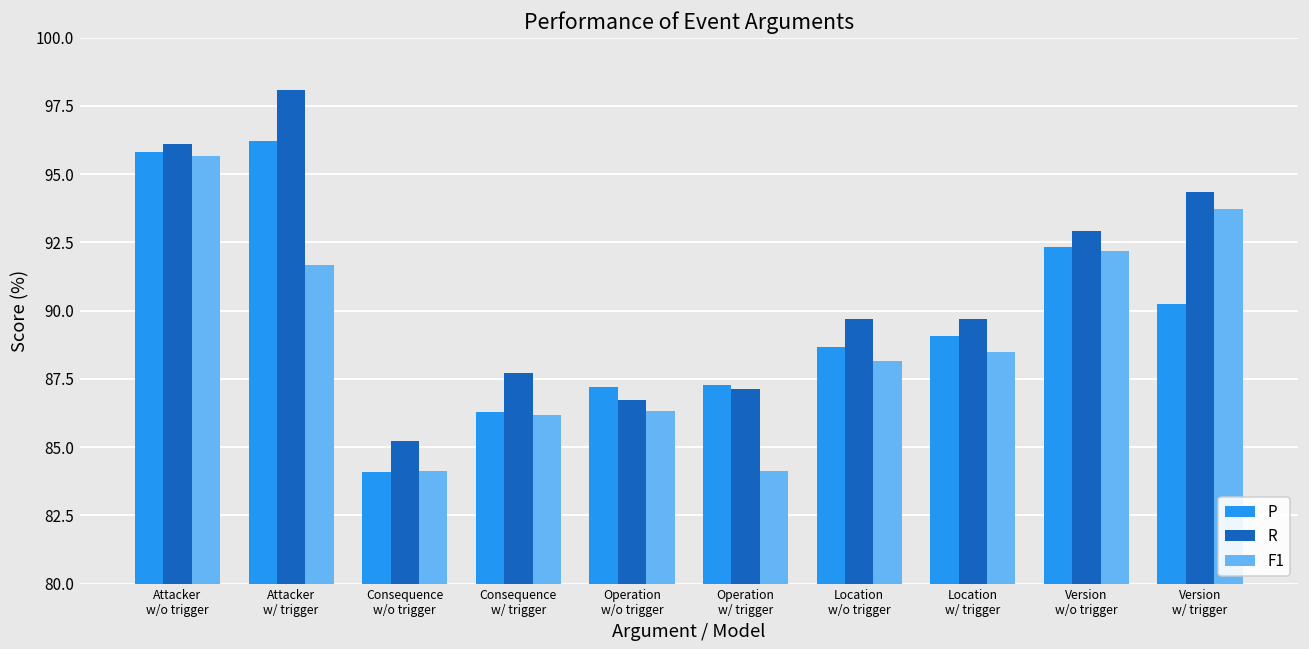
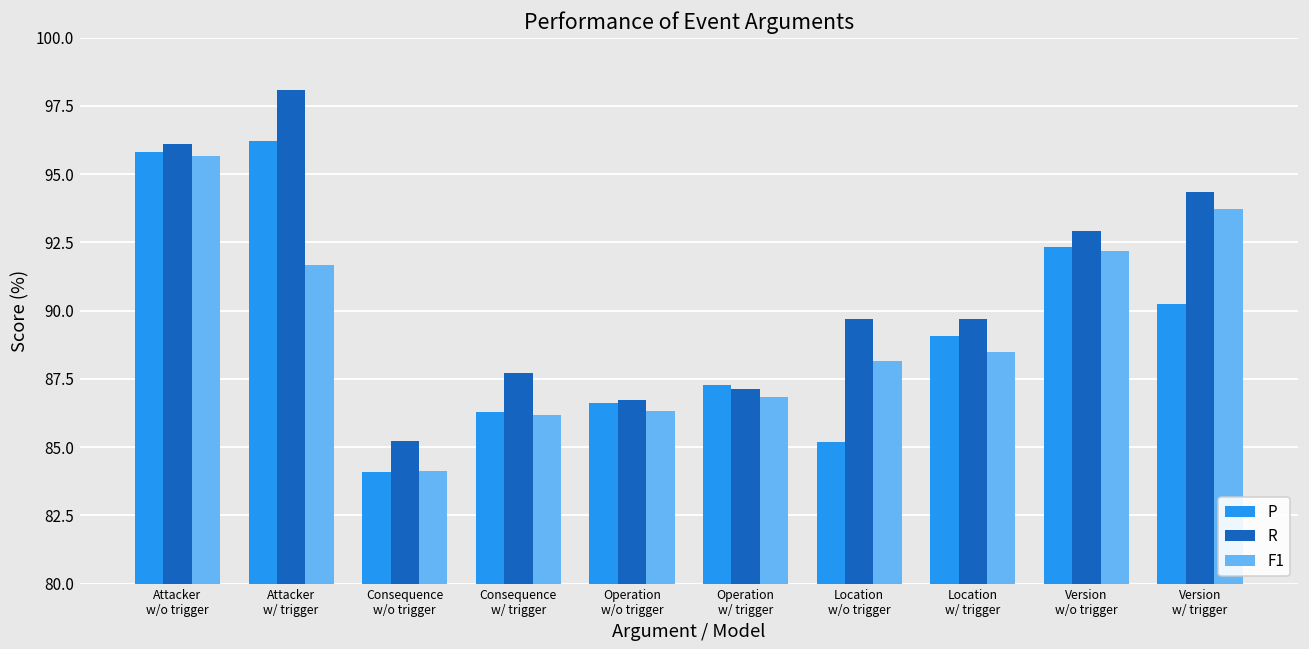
P, Operation w/o trigger: 87.2 -> 86.6
F1, Operation w/ trigger: 84.1 -> 86.8
P, Location w/o trigger: 88.7 -> 85.2
